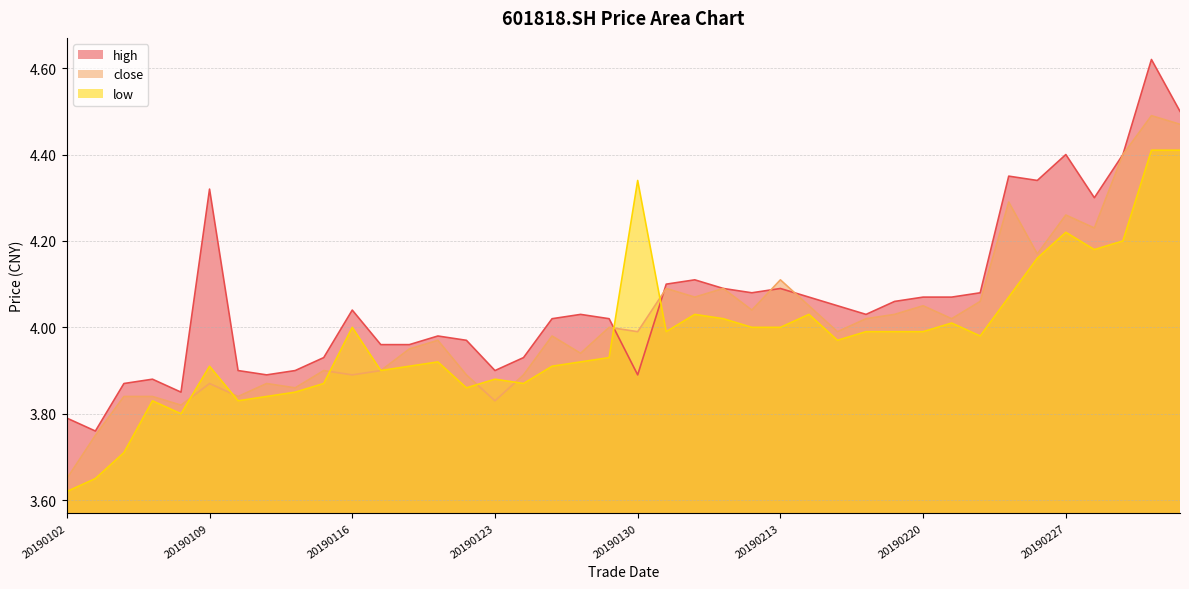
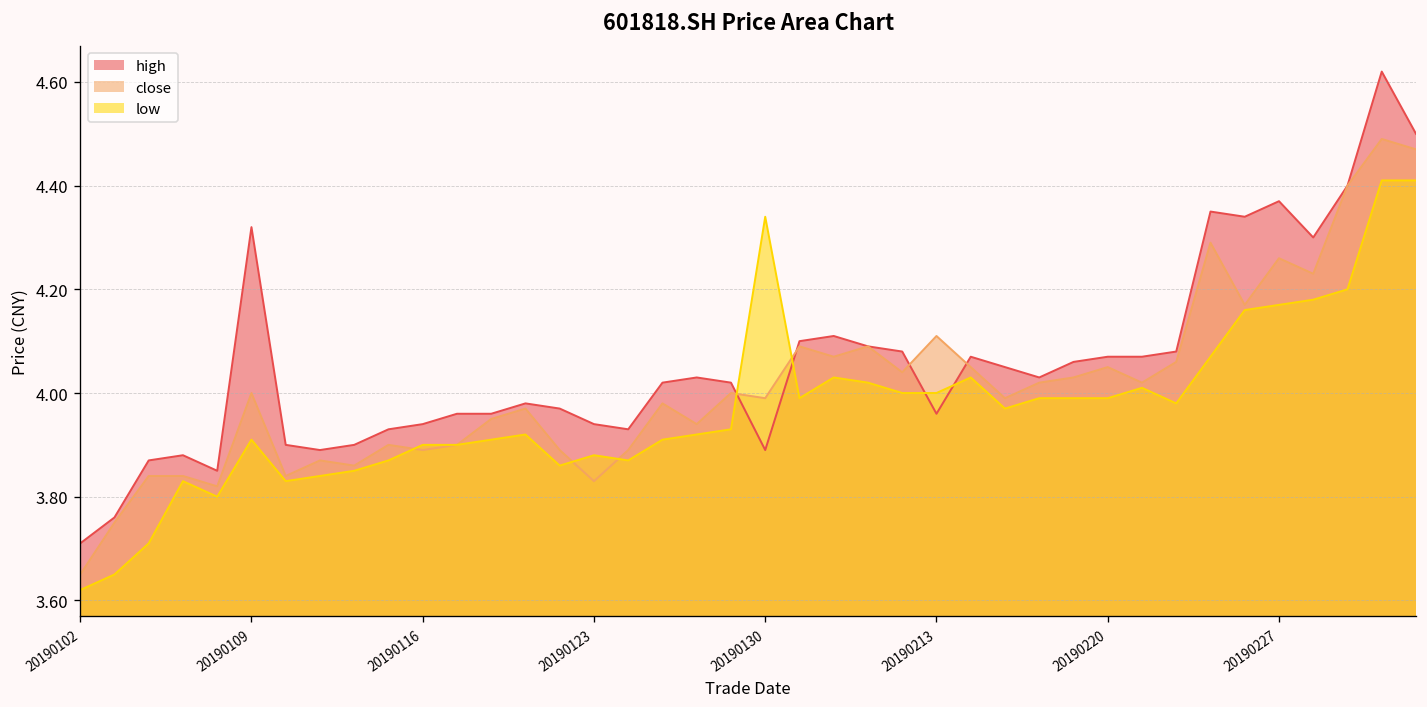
high, 20190102: 3.79 -> 3.71
close, 20190109: 3.87 -> 4.00
high, 20190116: 4.04 -> 3.94
low, 20190116: 4.0 -> 3.9
high, 20190123: 3.90 -> 3.94
high, 20190213: 4.09 -> 3.96
high, 20190227: 4.40 -> 4.37
low, 20190227: 4.22 -> 4.17
